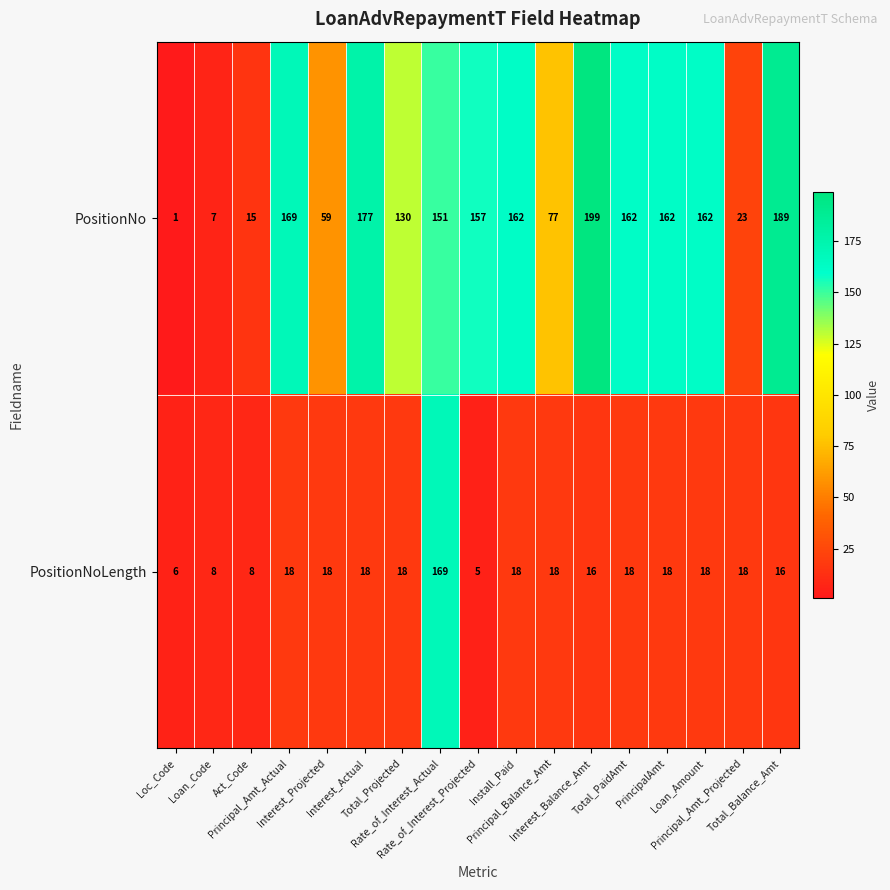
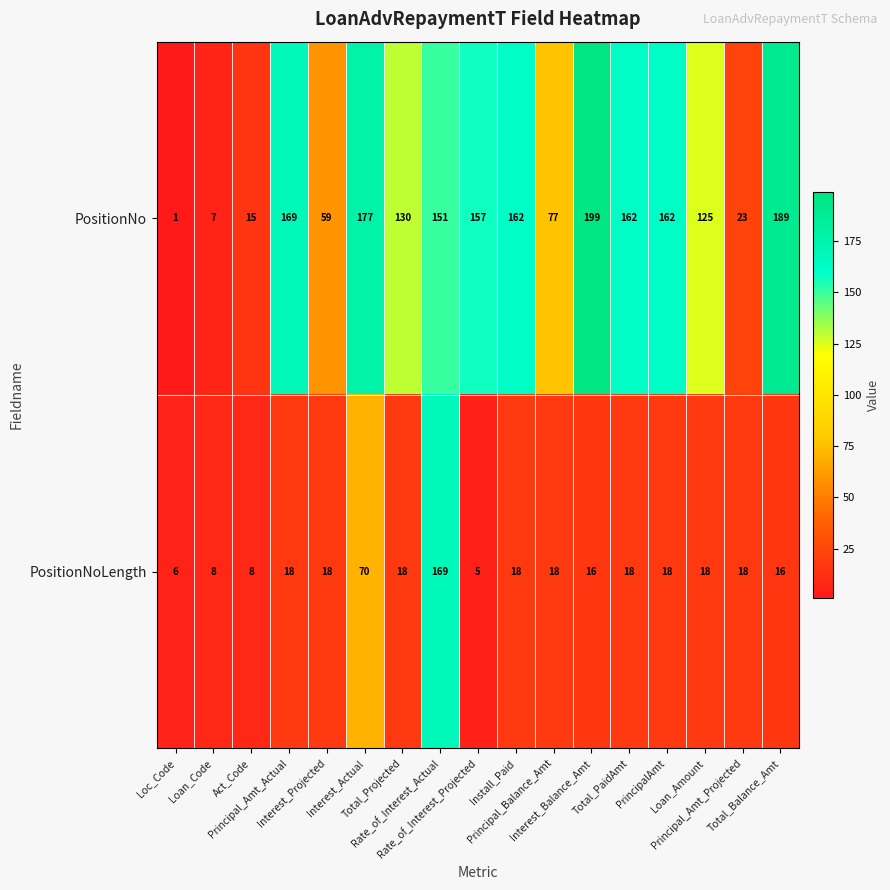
PositionNo, Loan_Amount: 162 -> 125
PositionNoLength, Interest_Actual: 18 -> 70
